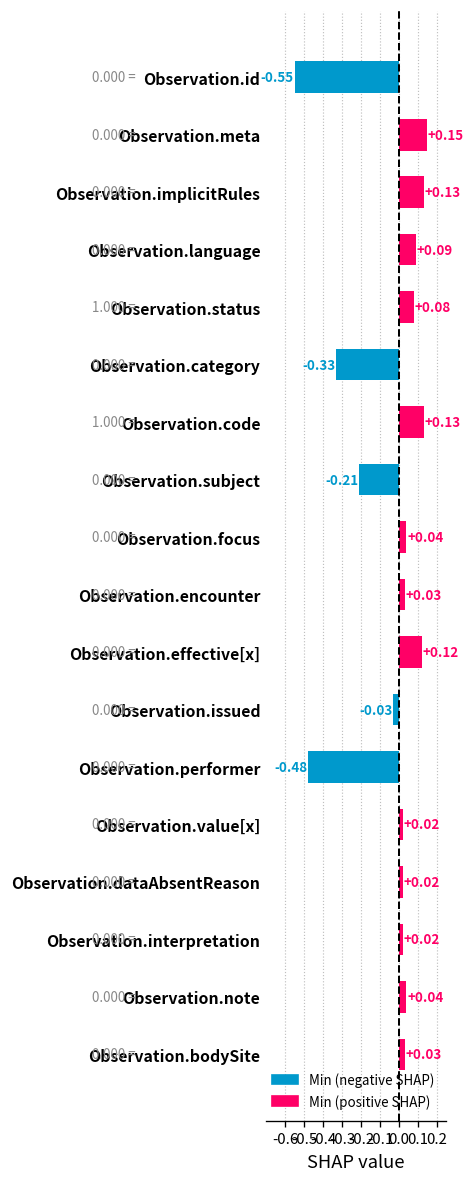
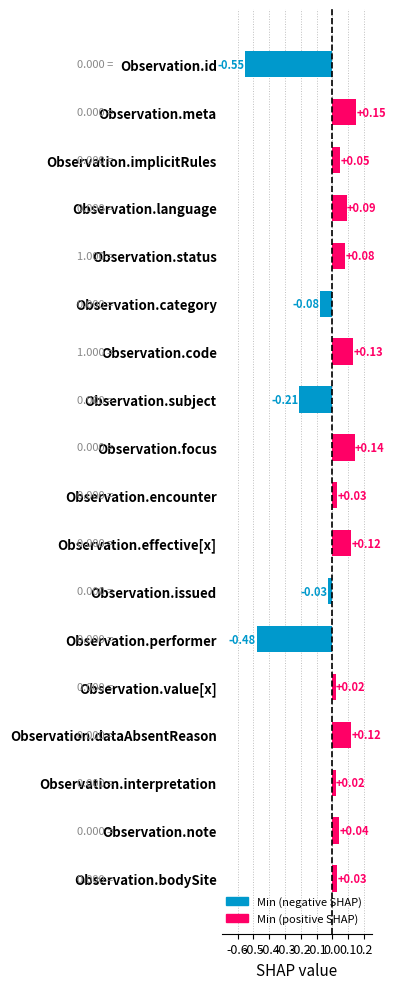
Observation.implicitRules: +0.13 -> +0.05
Observation.category: -0.33 -> -0.08
Observation.focus: +0.04 -> +0.14
Observation.dataAbsentReason: +0.02 -> +0.12
